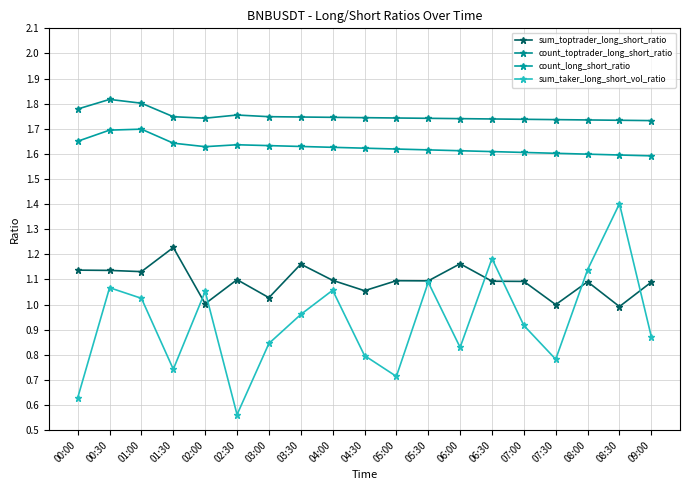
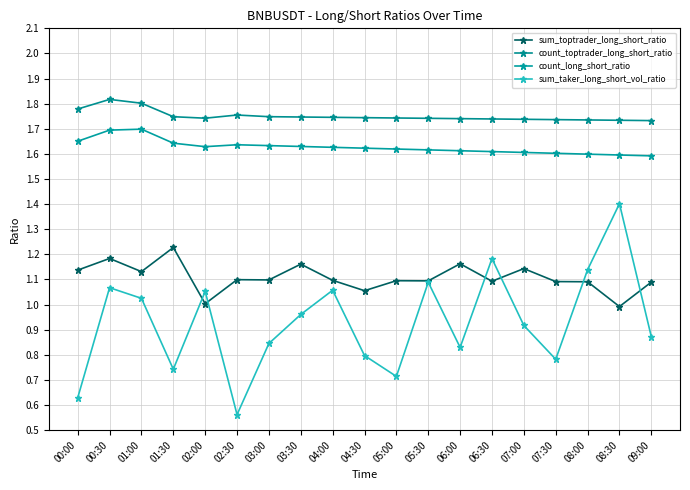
sum_toptrader_long_short_ratio, 00:30: 1.14 -> 1.18
sum_toptrader_long_short_ratio, 03:00: 1.03 -> 1.10
sum_toptrader_long_short_ratio, 07:00: 1.09 -> 1.14
sum_toptrader_long_short_ratio, 07:30: 1.00 -> 1.09
